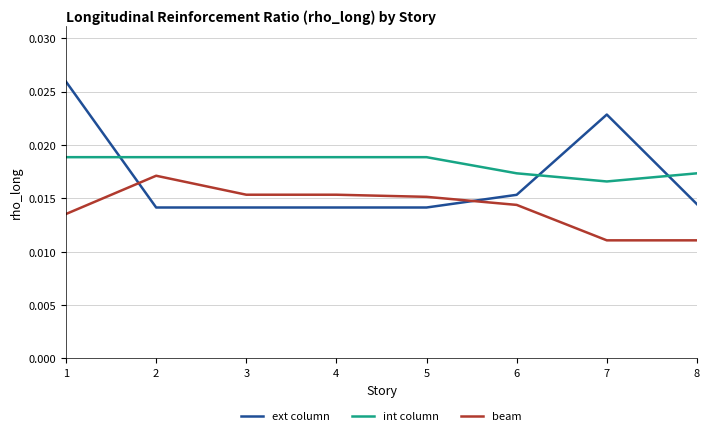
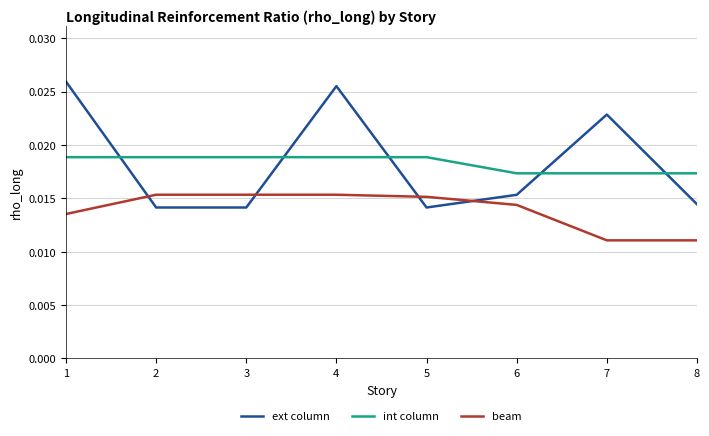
beam, 2: 0.0171 -> 0.0153
ext column, 4: 0.0141 -> 0.0255
int column, 7: 0.0166 -> 0.0173
